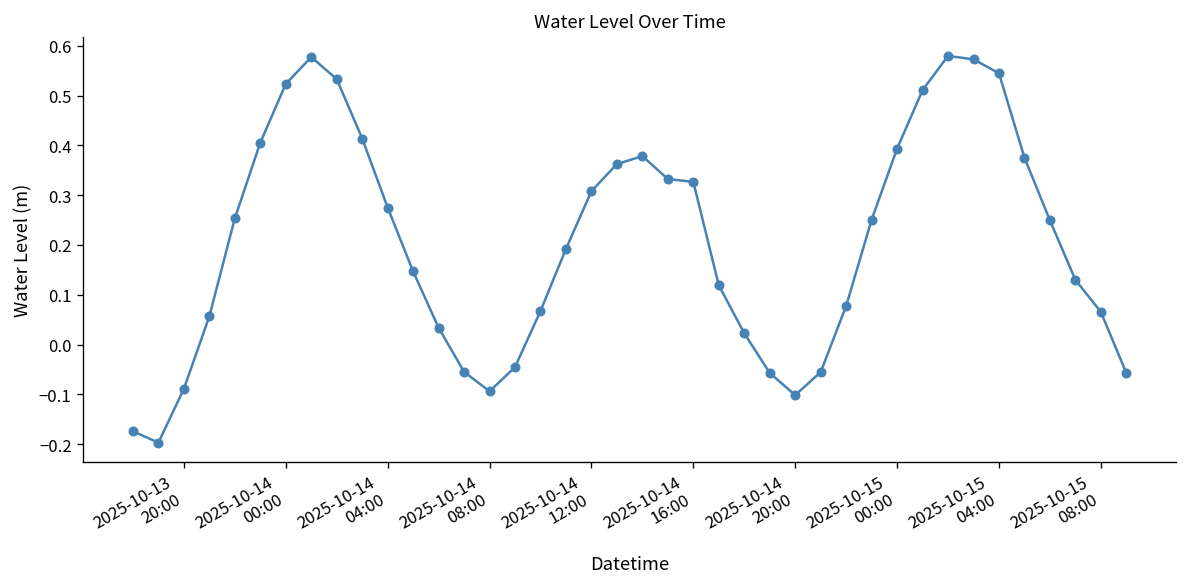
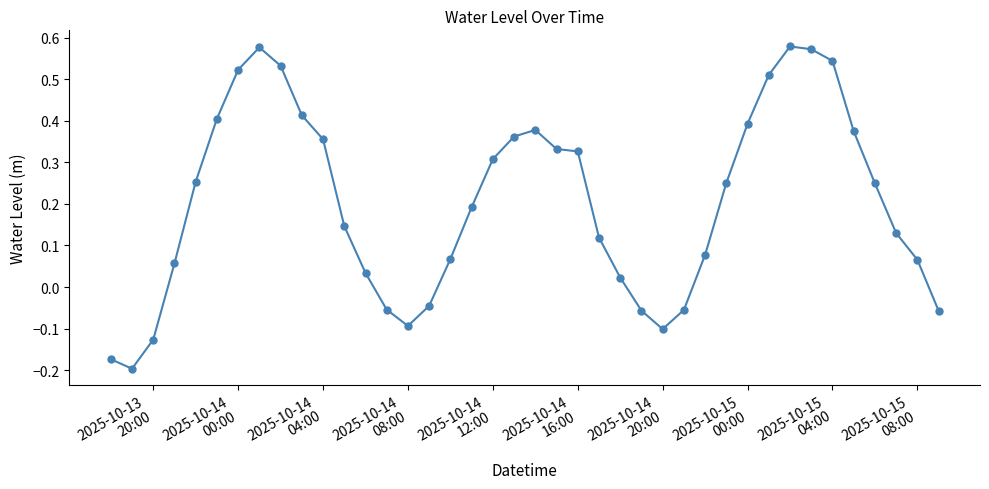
2025-10-13 20:00: -0.09 -> -0.13
2025-10-14 04:00: 0.28 -> 0.36
